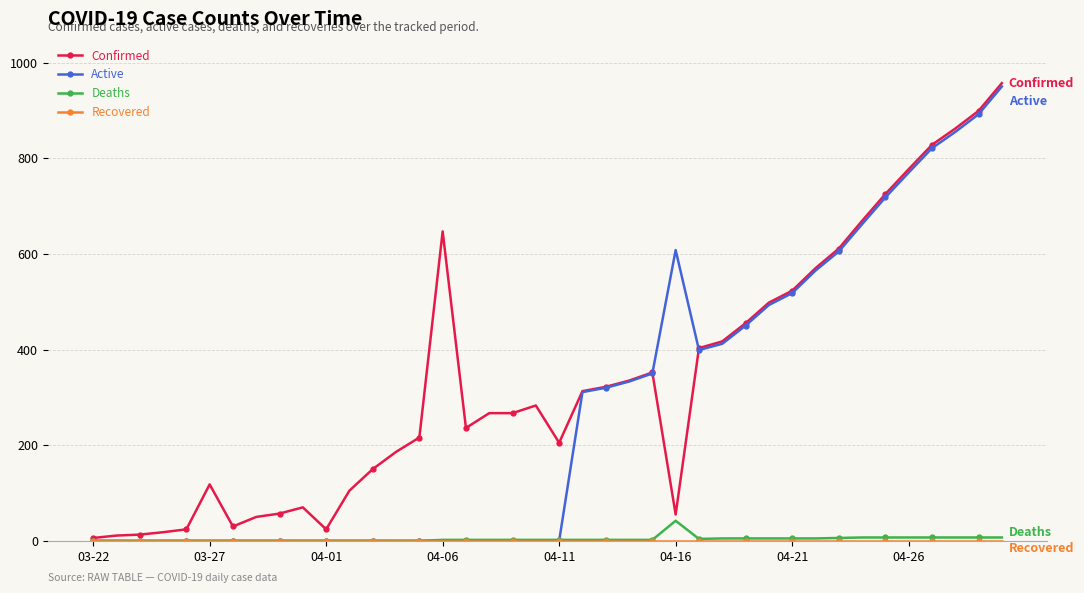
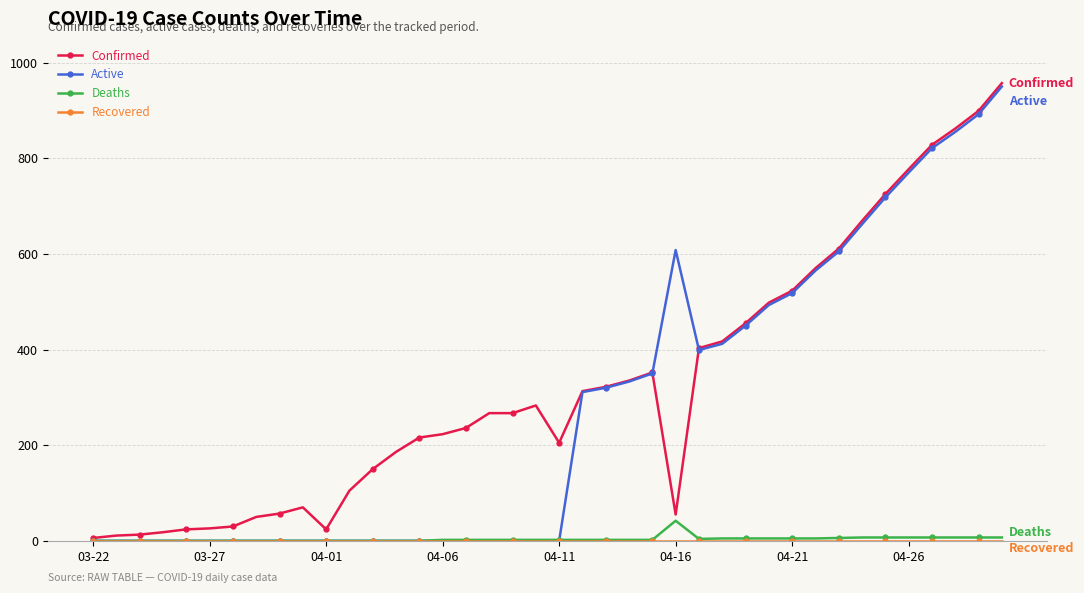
Confirmed, 03-27: 120 -> 30
Confirmed, 04-06: 650 -> 220
